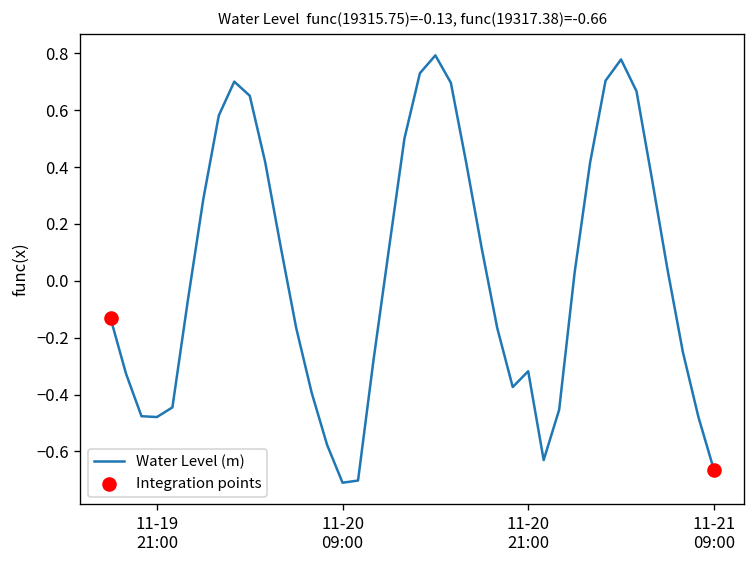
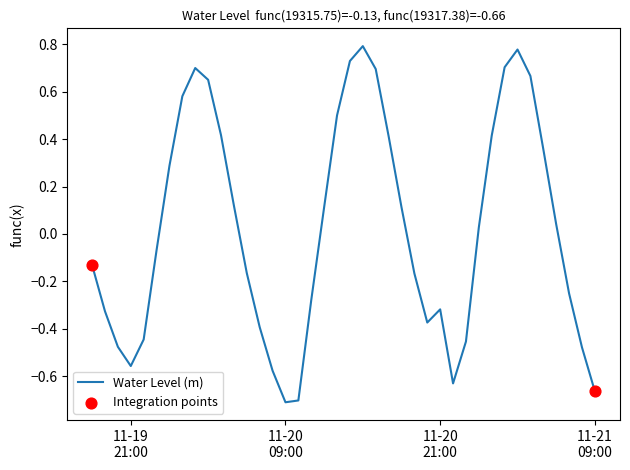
Water Level (m), 11-19 21:00: -0.48 -> -0.56
